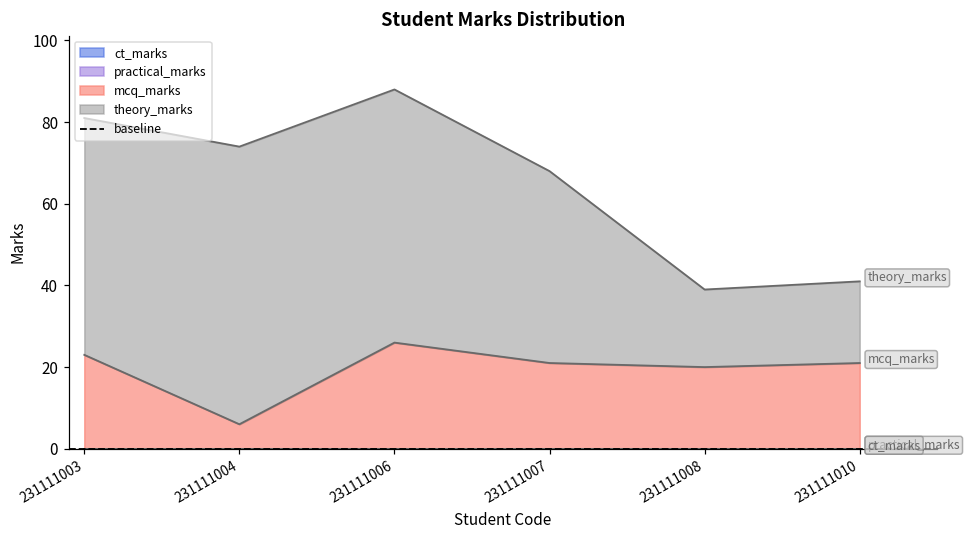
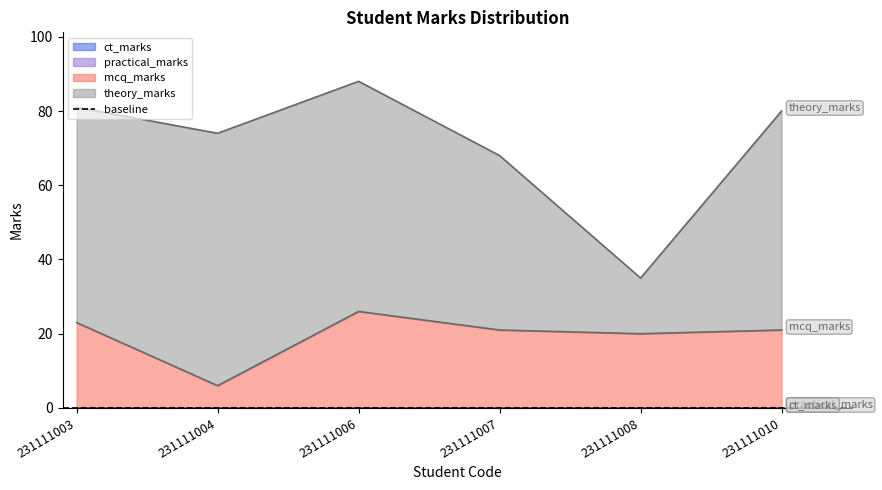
theory_marks, 231111008: 19 -> 15
theory_marks, 231111010: 20 -> 59
